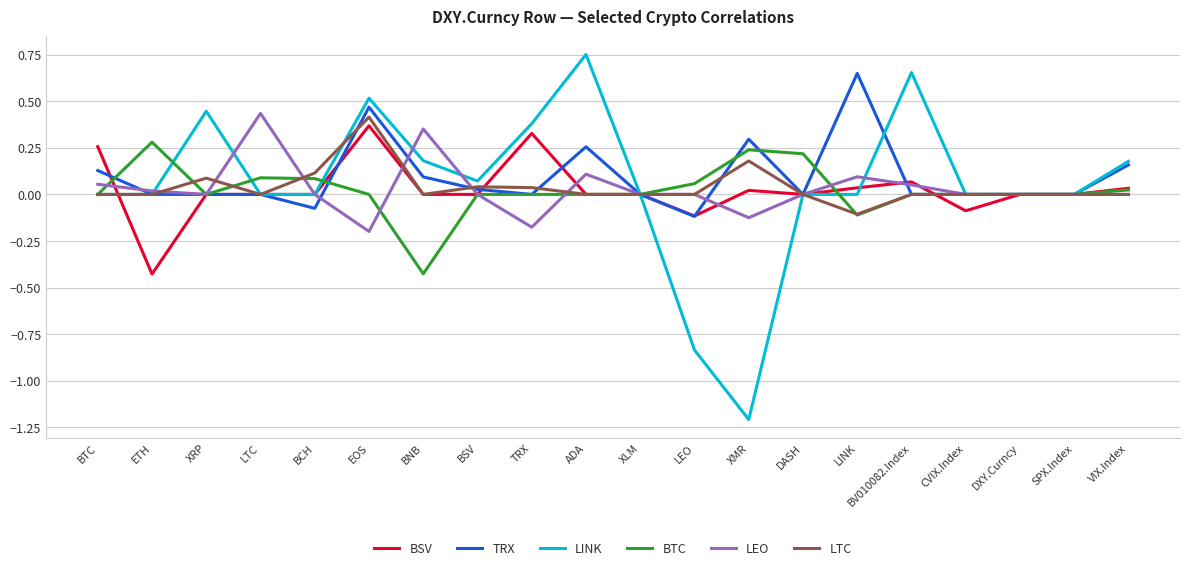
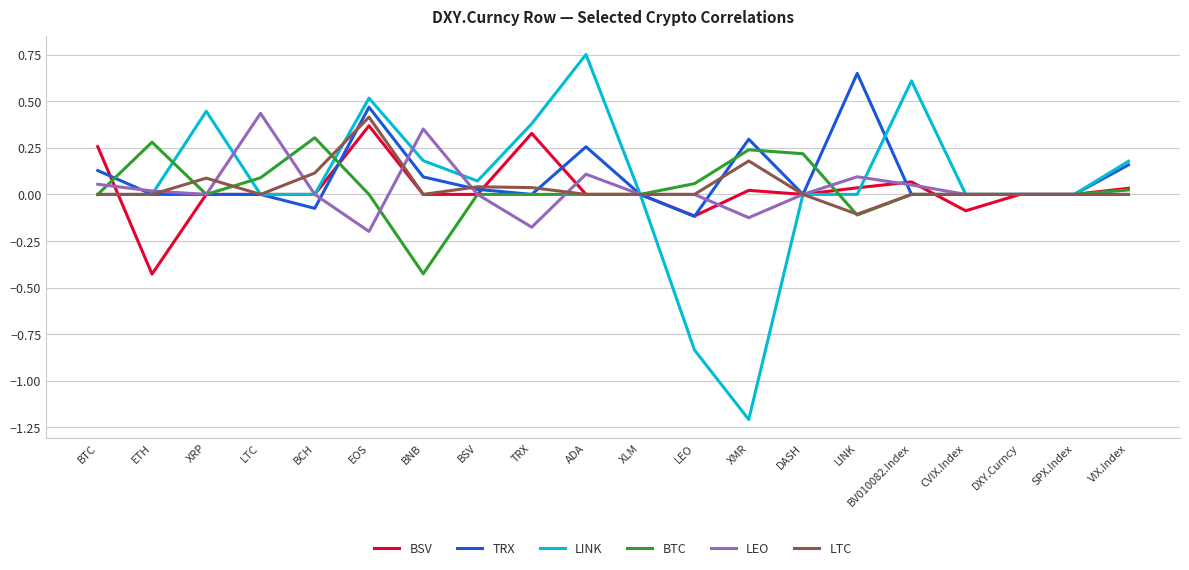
BTC, BCH: 0.08 -> 0.30
LINK, BV010082.Index: 0.65 -> 0.61
